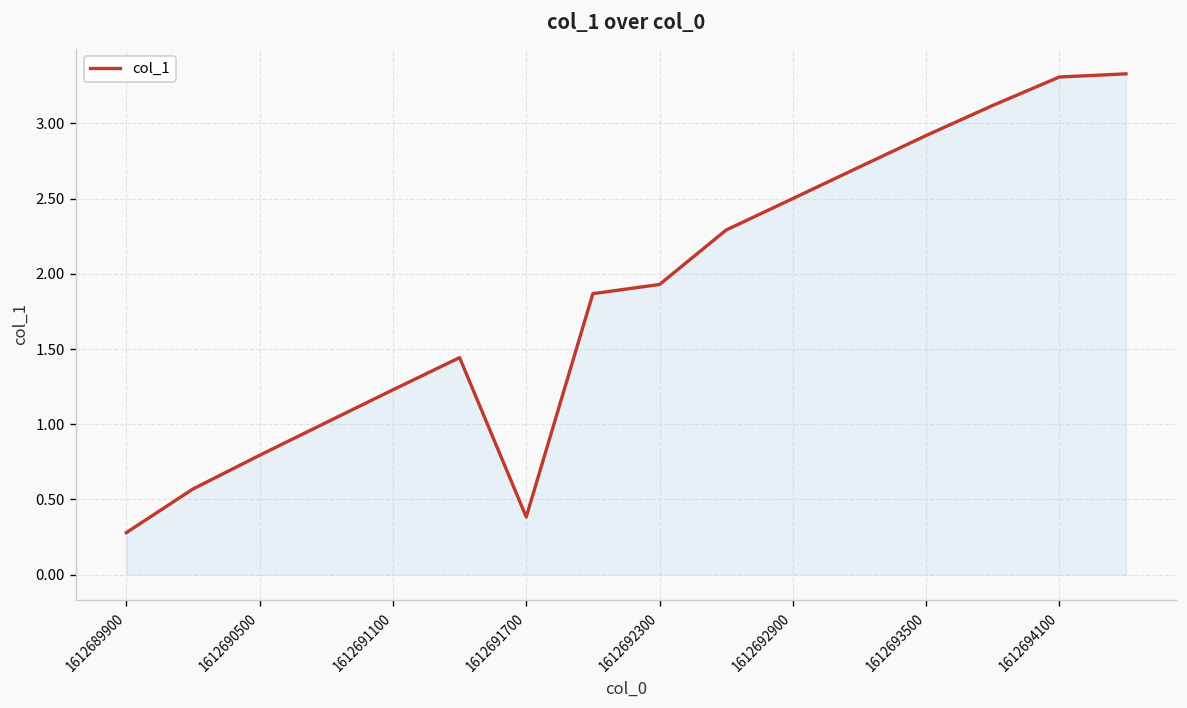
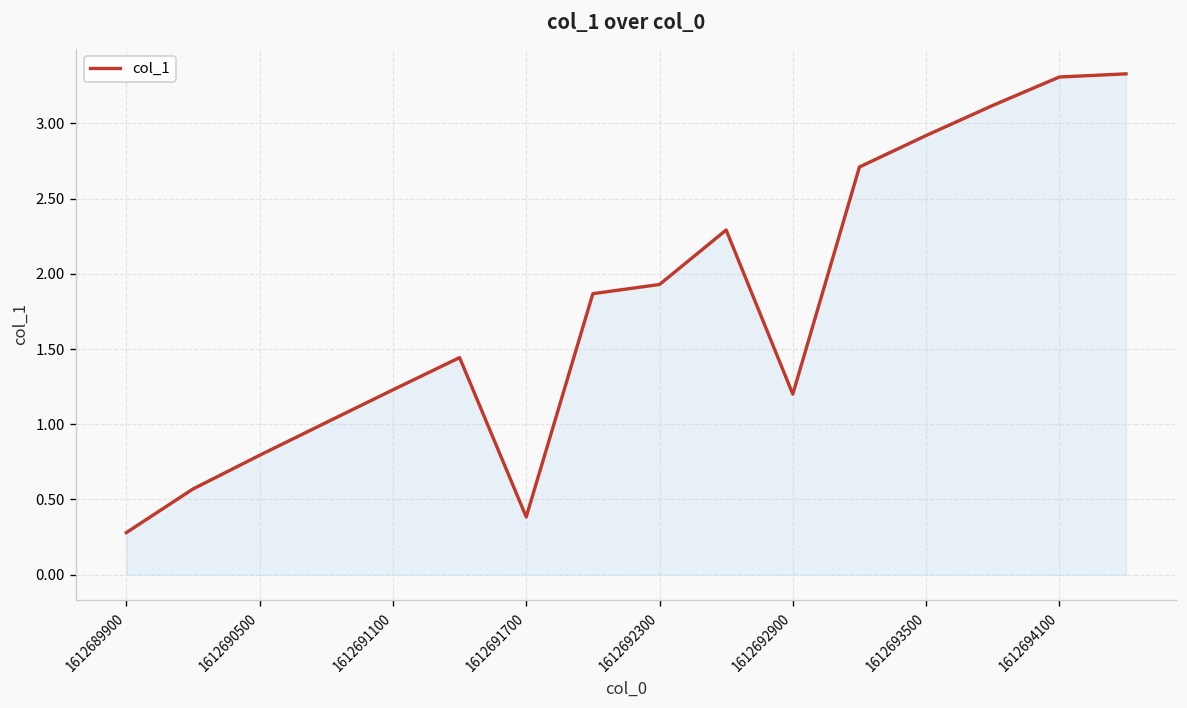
1612692900: 2.5 -> 1.2
